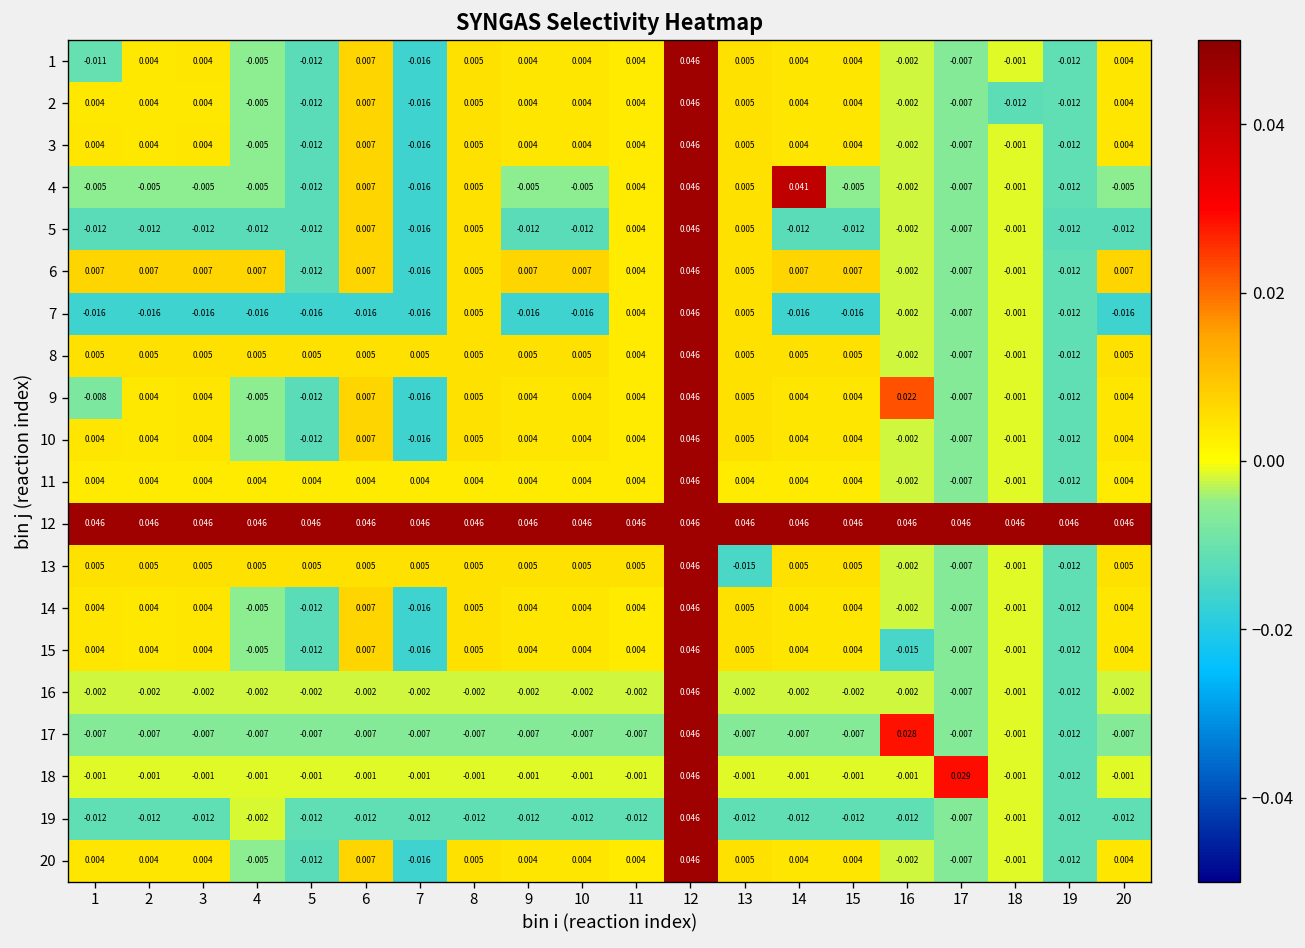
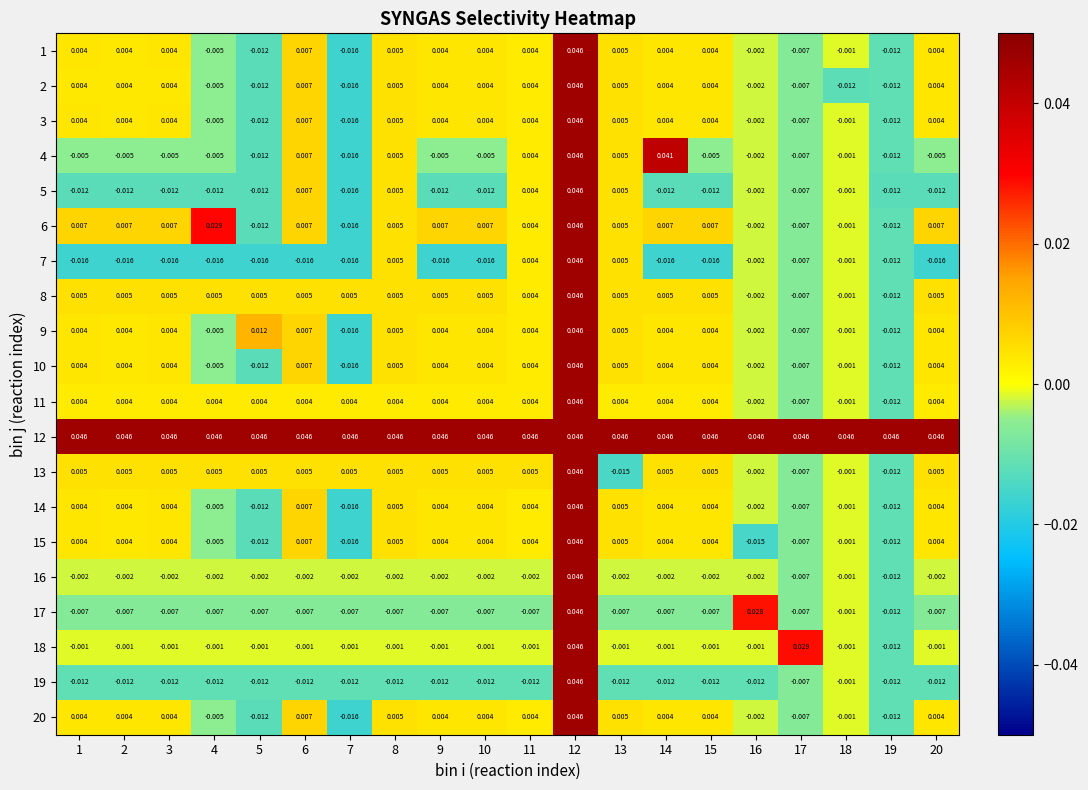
1, 1: -0.011 -> 0.004
6, 4: 0.007 -> 0.029
9, 1: -0.008 -> 0.004
9, 5: -0.012 -> 0.012
9, 16: 0.022 -> -0.002
19, 4: -0.002 -> -0.012
